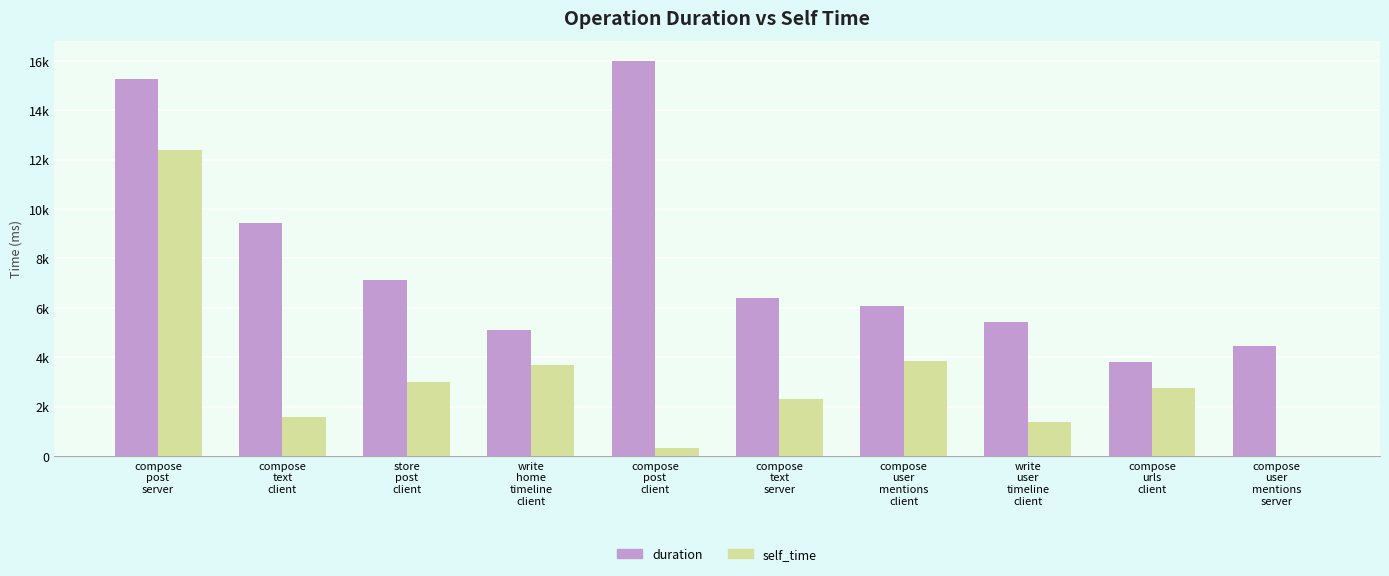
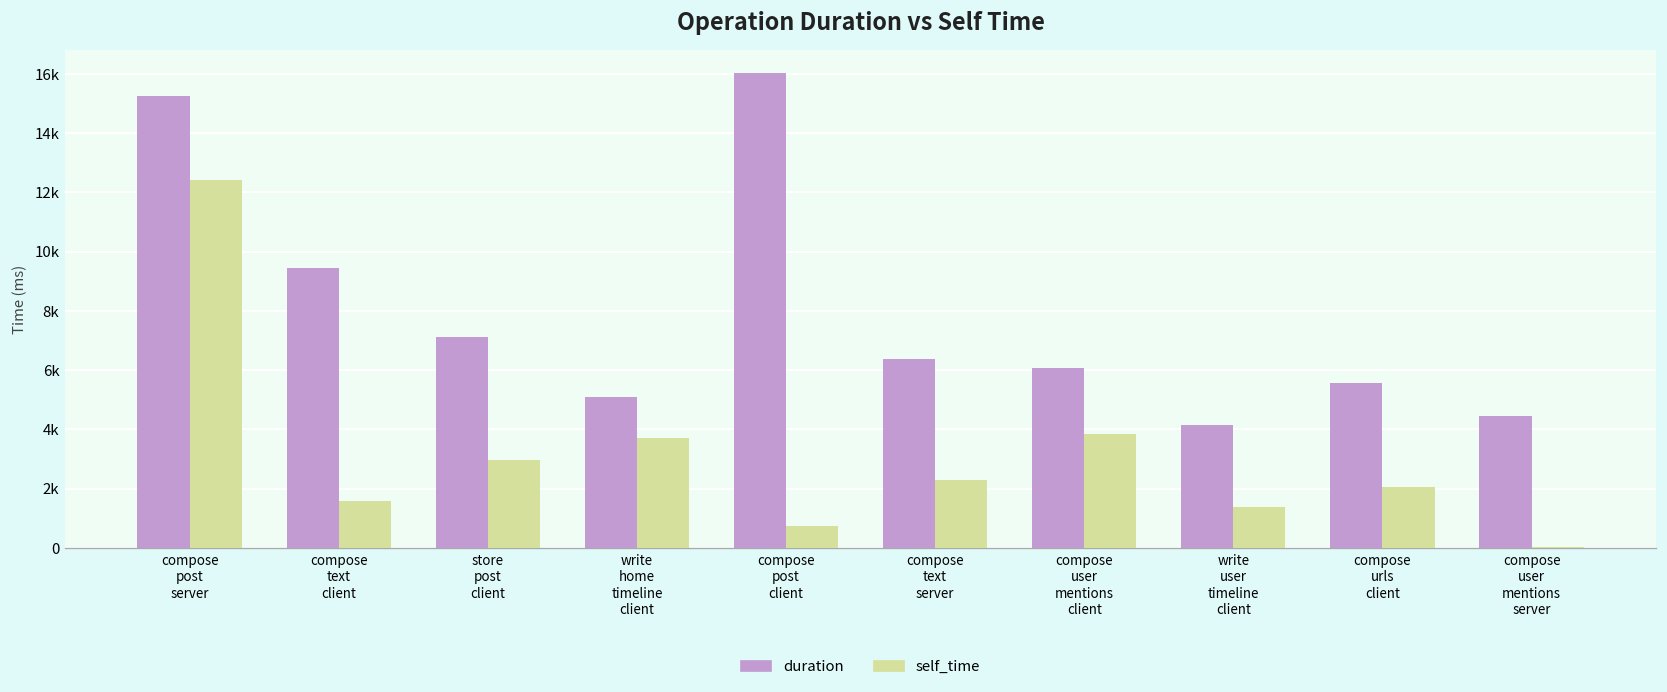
self_time, compose post client: 300 -> 700
duration, write user timeline client: 5400 -> 4200
duration, compose urls client: 3800 -> 5600
self_time, compose urls client: 2800 -> 2100
